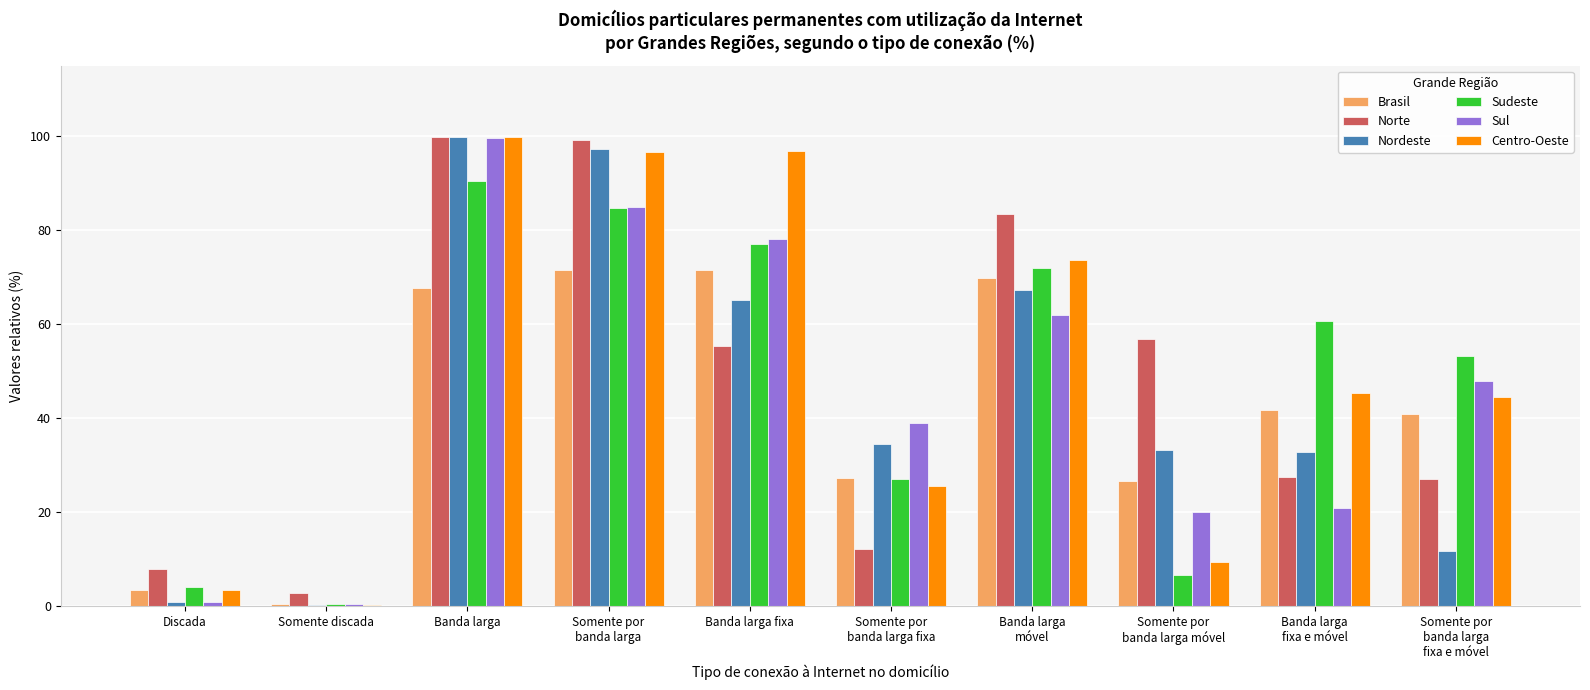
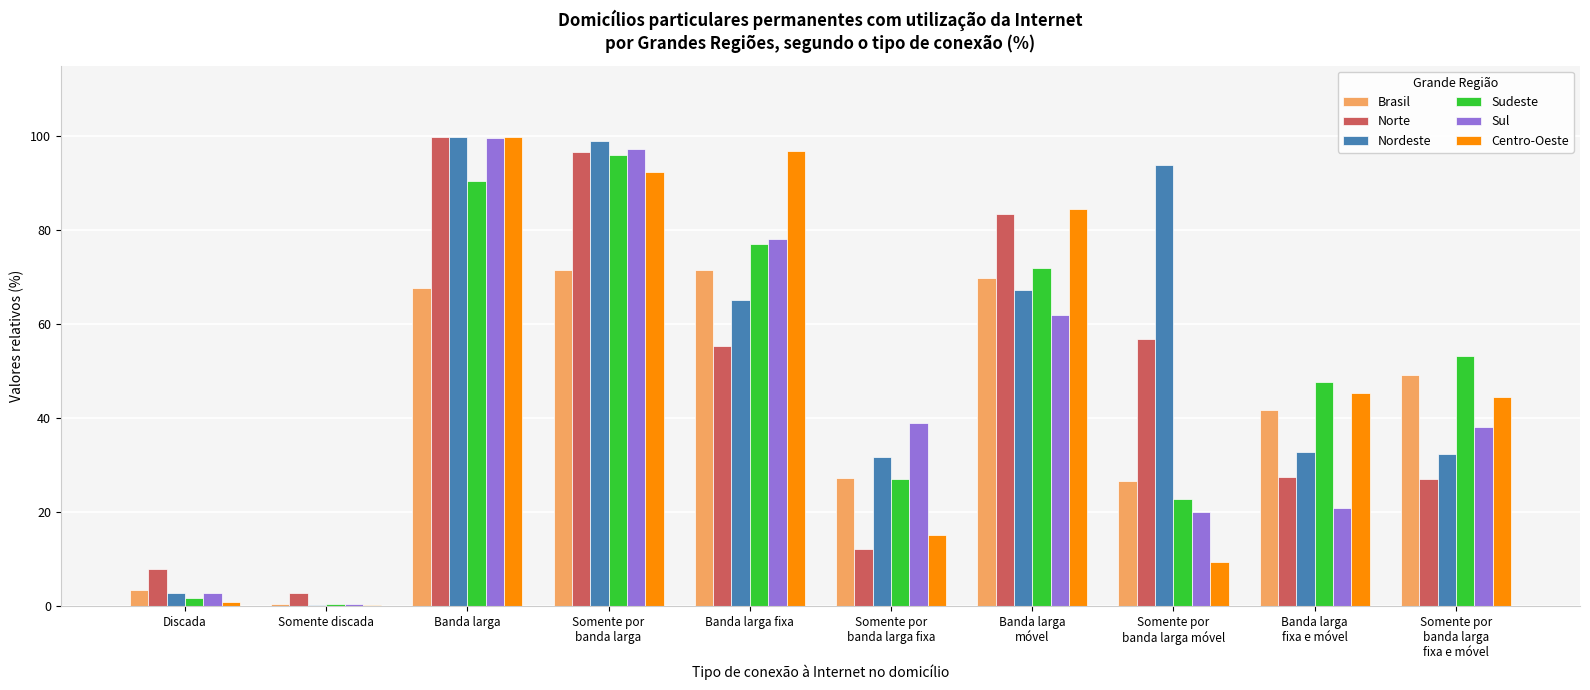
Nordeste, Discada: 1 -> 3
Sudeste, Discada: 4 -> 2
Sul, Discada: 1 -> 3
Centro-Oeste, Discada: 3 -> 1
Norte, Somente por banda larga: 99 -> 97
Nordeste, Somente por banda larga: 97 -> 99
Sudeste, Somente por banda larga: 85 -> 96
Sul, Somente por banda larga: 85 -> 97
Centro-Oeste, Somente por banda larga: 97 -> 92
Nordeste, Somente por banda larga fixa: 34 -> 32
Centro-Oeste, Somente por banda larga fixa: 26 -> 15
Centro-Oeste, Banda larga móvel: 74 -> 85
Nordeste, Somente por banda larga móvel: 33 -> 94
Sudeste, Somente por banda larga móvel: 7 -> 23
Sudeste, Banda larga fixa e móvel: 61 -> 48
Brasil, Somente por banda larga fixa e móvel: 41 -> 49
Nordeste, Somente por banda larga fixa e móvel: 12 -> 32
Sul, Somente por banda larga fixa e móvel: 48 -> 38
